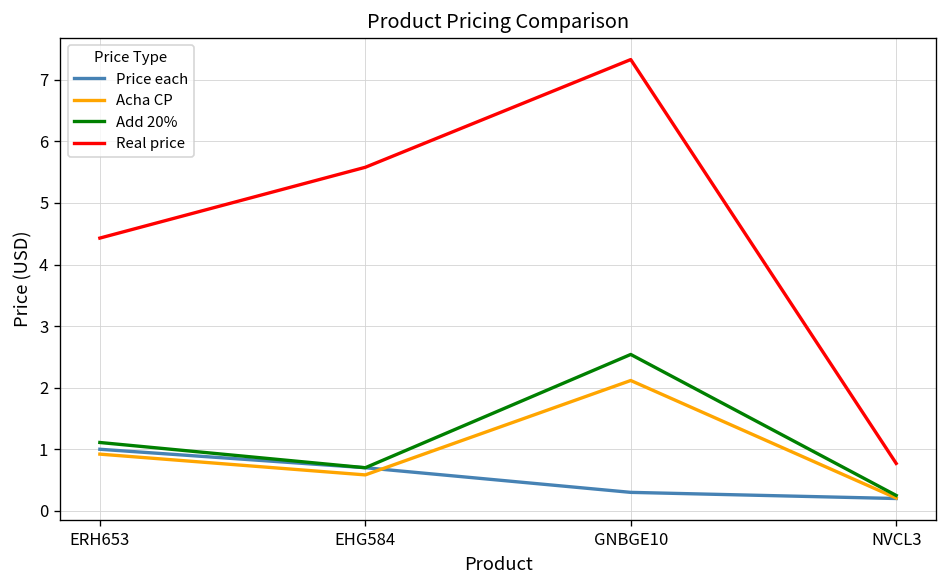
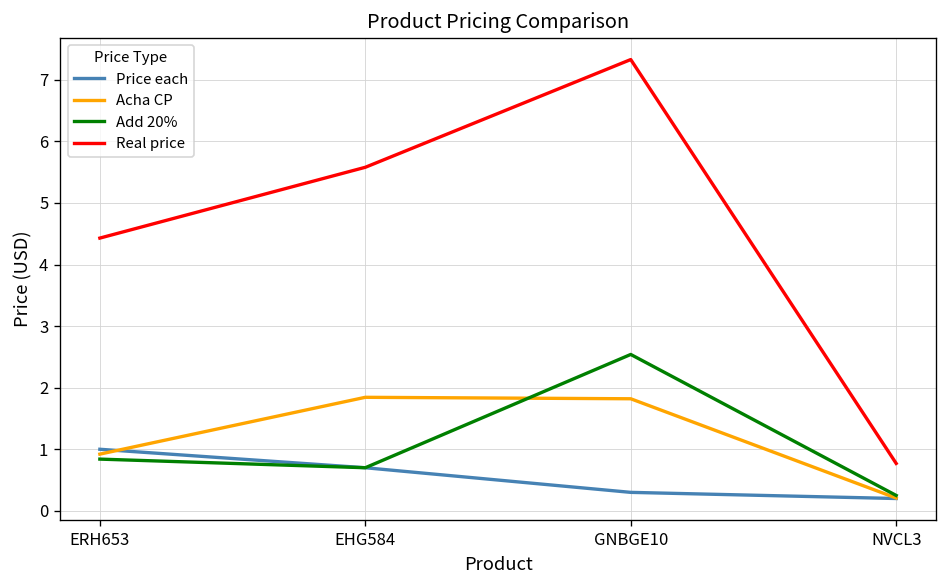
Add 20%, ERH653: 1.1 -> 0.8
Acha CP, EHG584: 0.6 -> 1.8
Acha CP, GNBGE10: 2.1 -> 1.8
